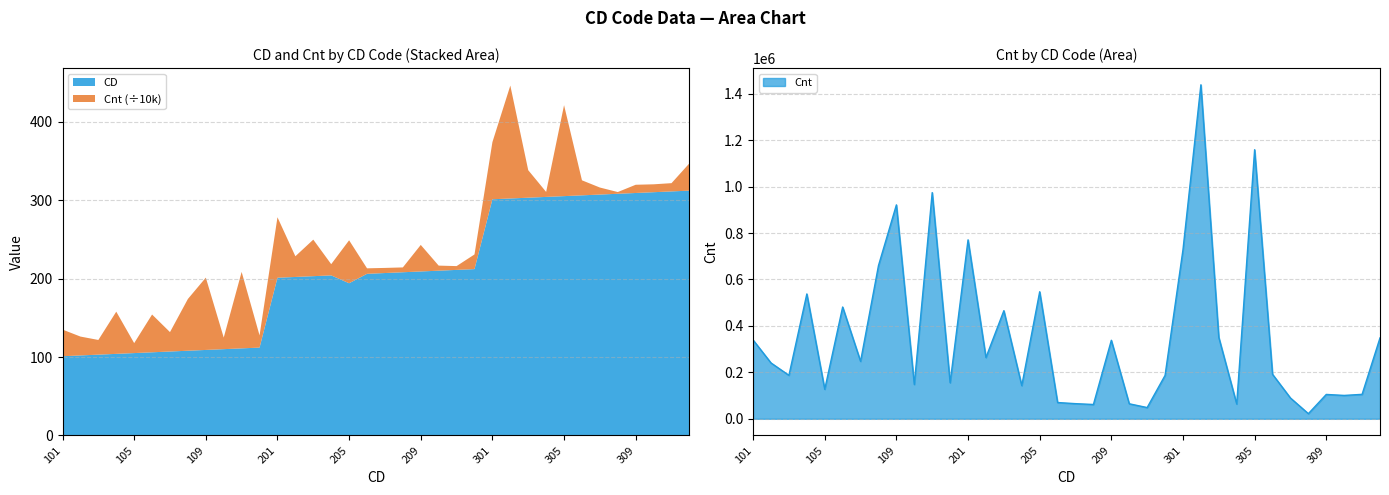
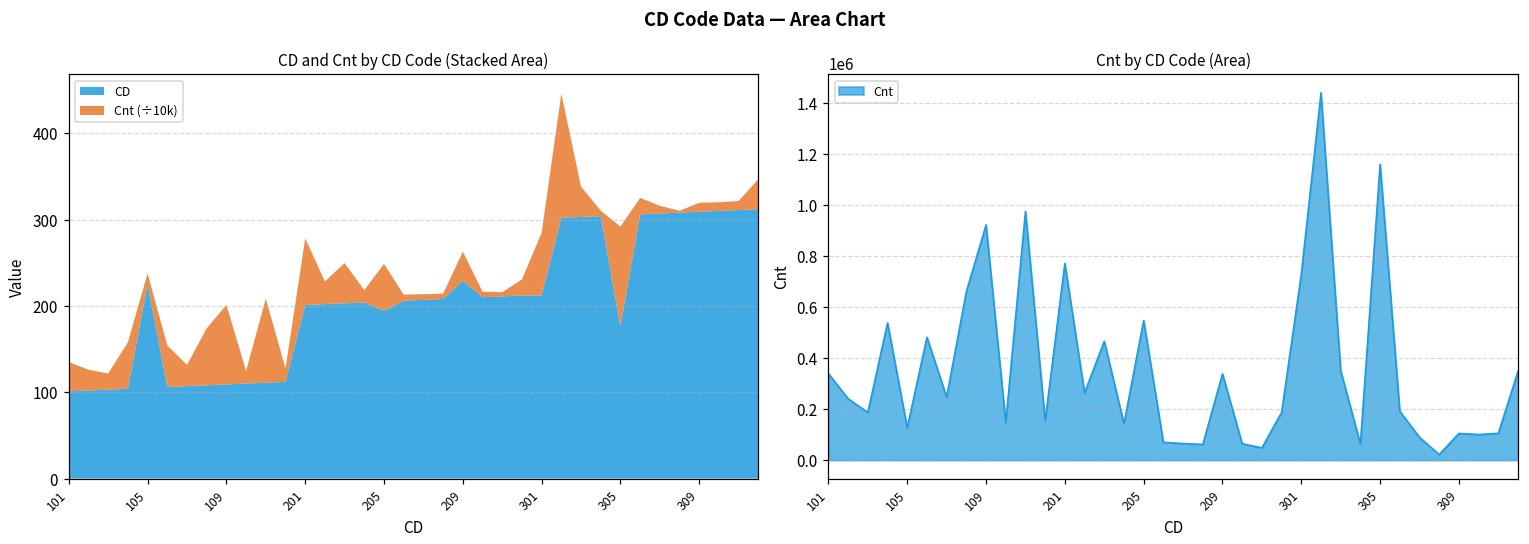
CD and Cnt by CD Code (Stacked Area), CD, 105: 110 -> 230
CD and Cnt by CD Code (Stacked Area), CD, 209: 210 -> 230
CD and Cnt by CD Code (Stacked Area), CD, 301: 300 -> 210
CD and Cnt by CD Code (Stacked Area), CD, 305: 310 -> 180
